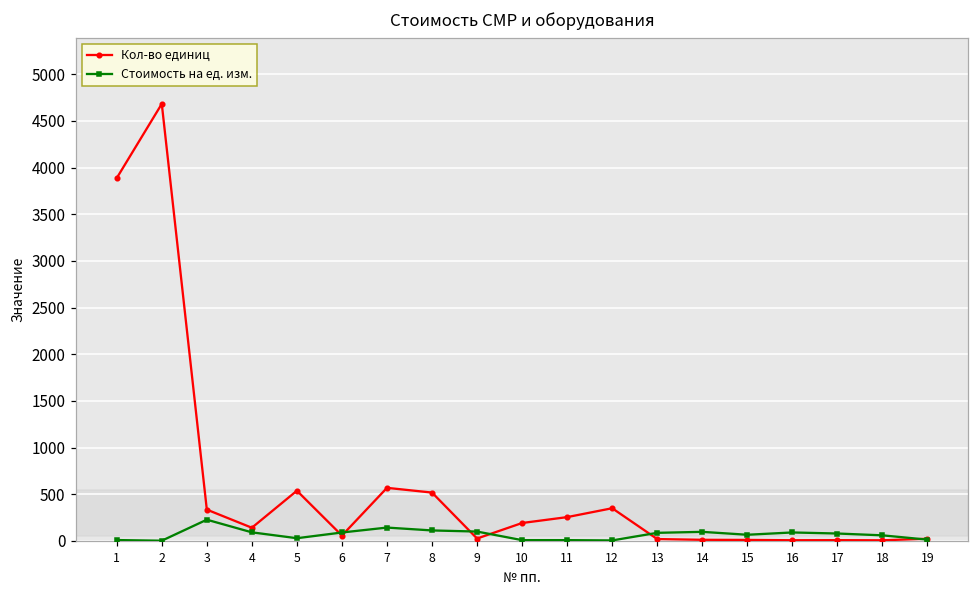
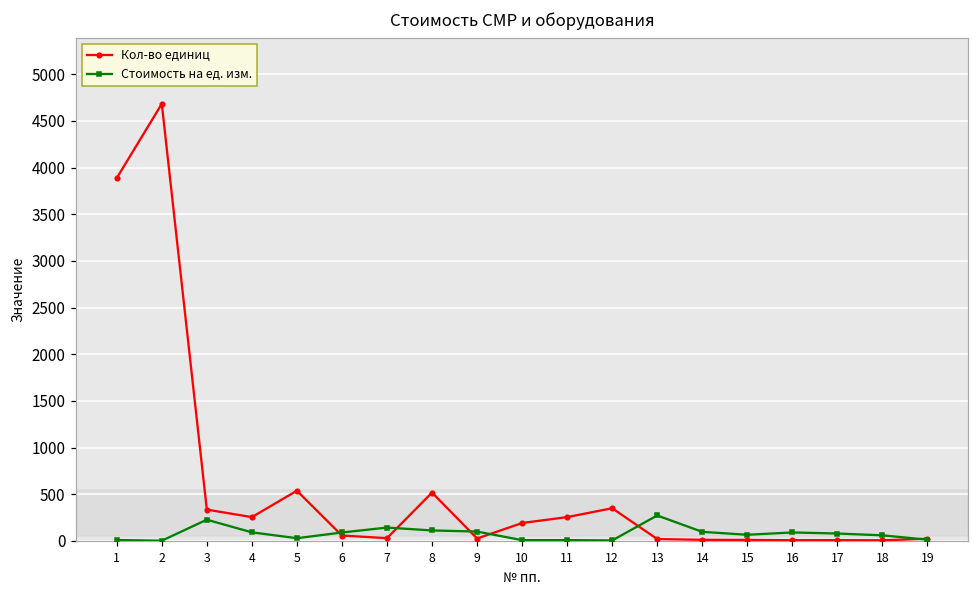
Кол-во единиц, 4: 100 -> 300
Кол-во единиц, 7: 600 -> 0
Стоимость на ед. изм., 13: 100 -> 300
